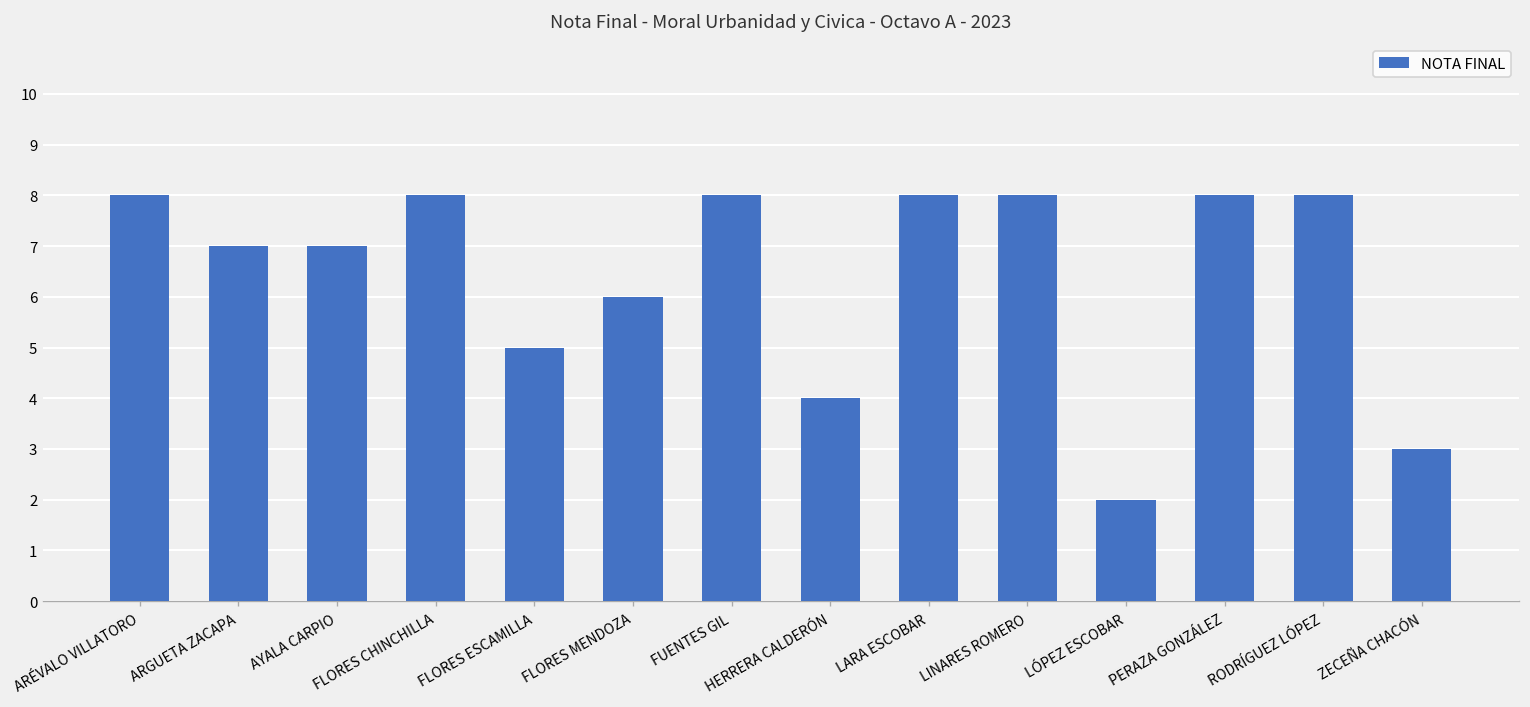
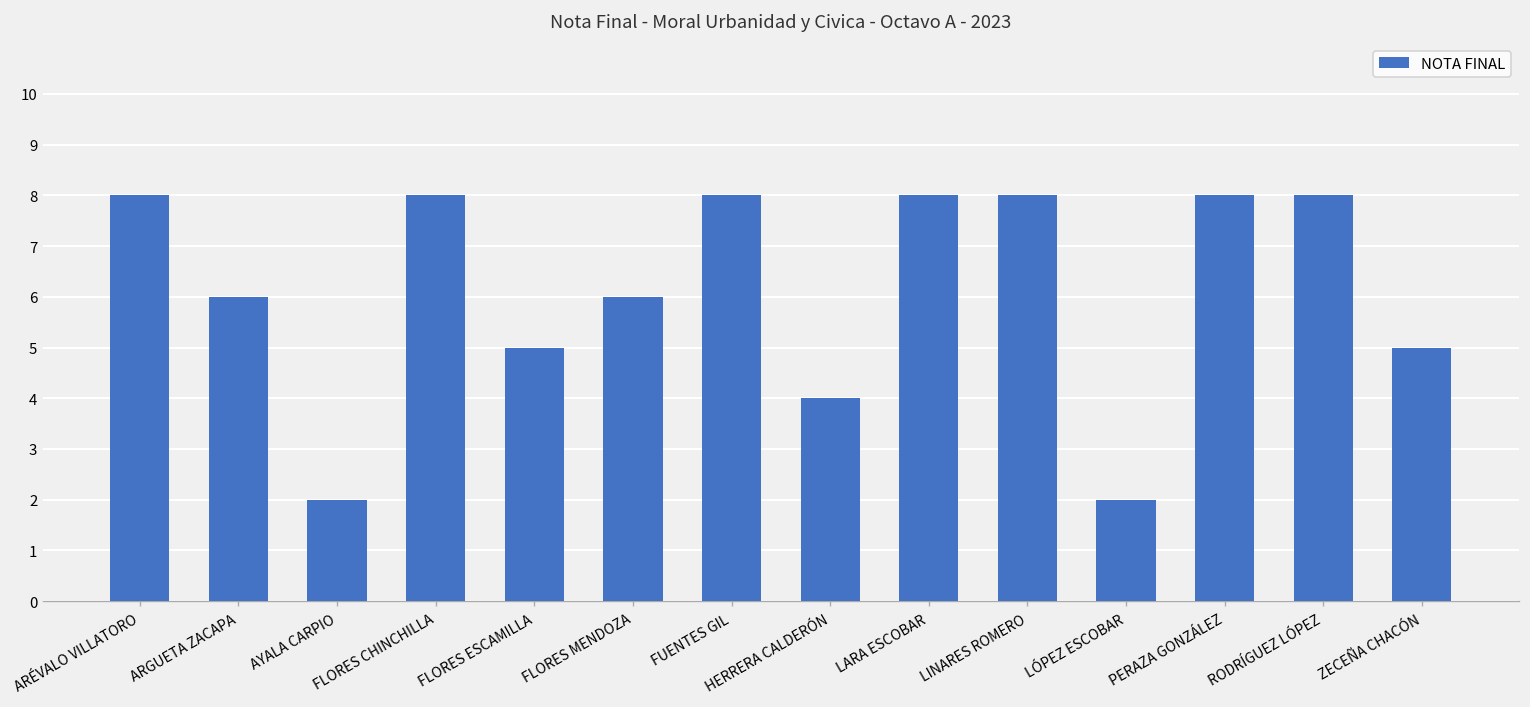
ARGUETA ZACAPA: 7 -> 6
AYALA CARPIO: 7 -> 2
ZECEÑA CHACÓN: 3 -> 5
